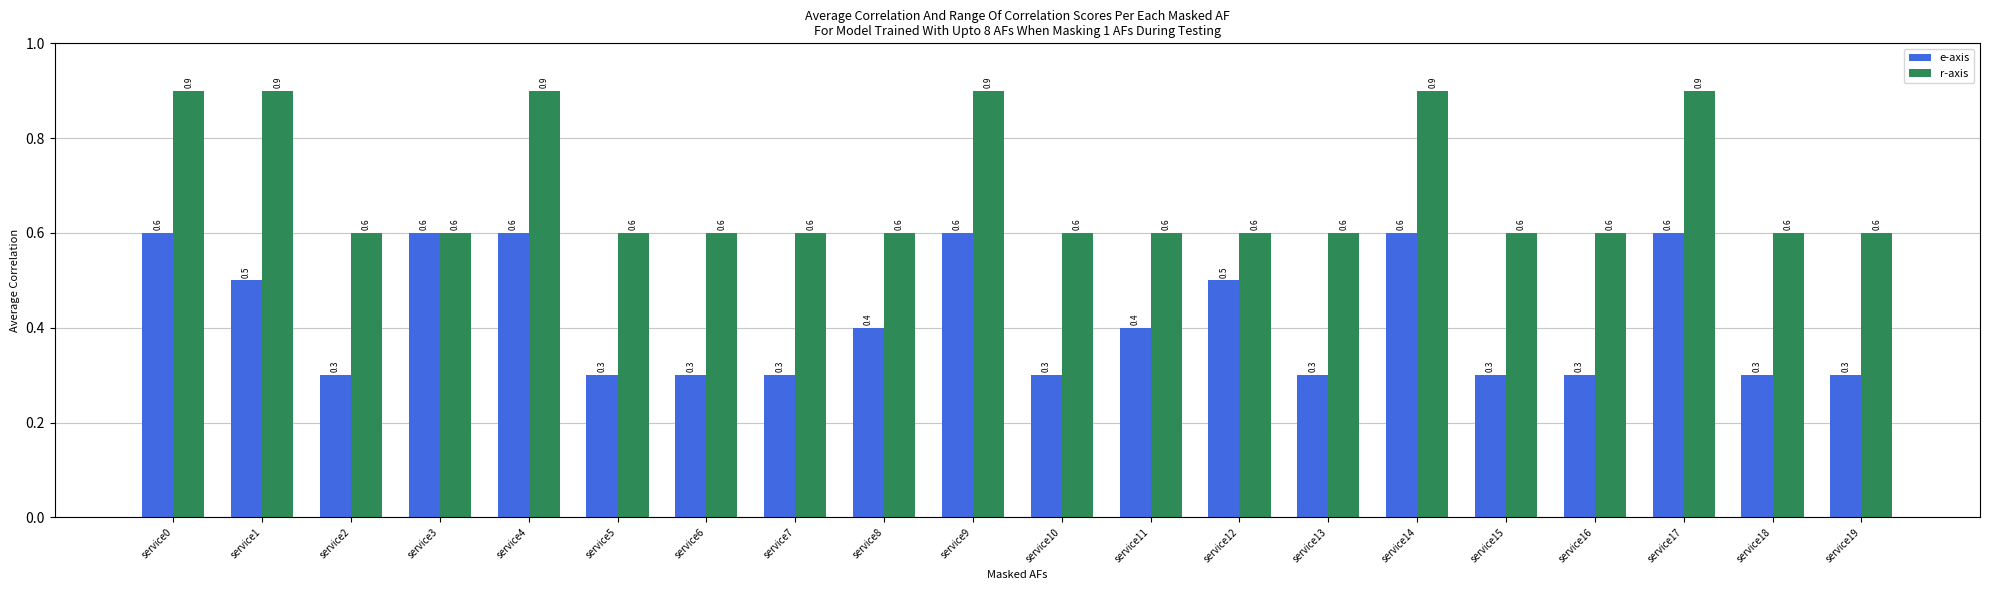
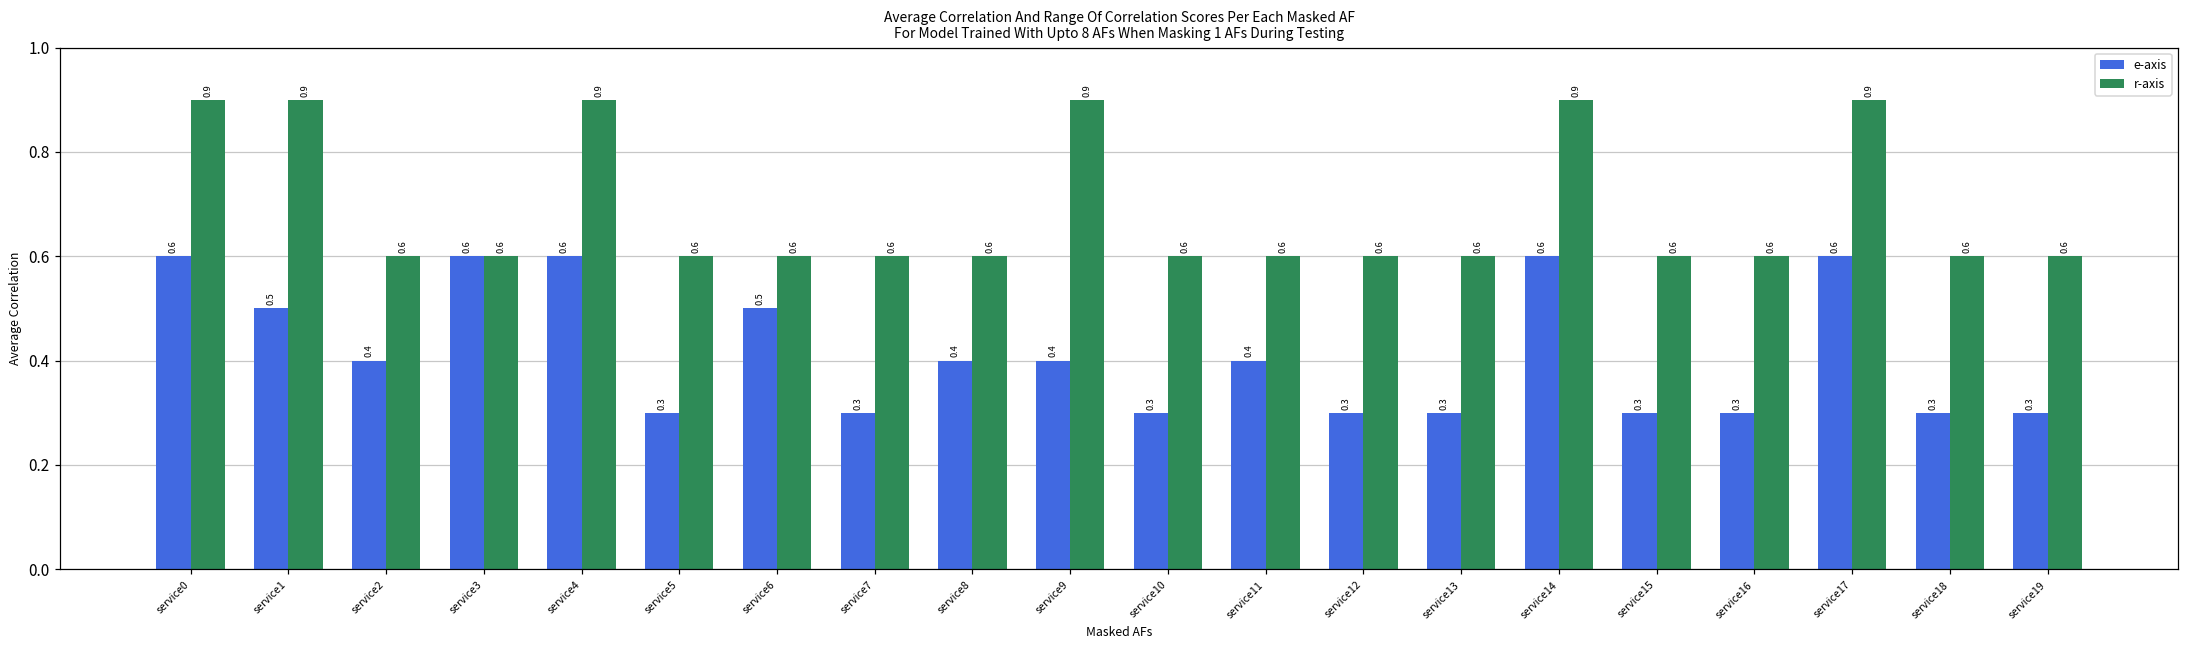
e-axis, service2: 0.3 -> 0.4
e-axis, service6: 0.3 -> 0.5
e-axis, service9: 0.6 -> 0.4
e-axis, service12: 0.5 -> 0.3
